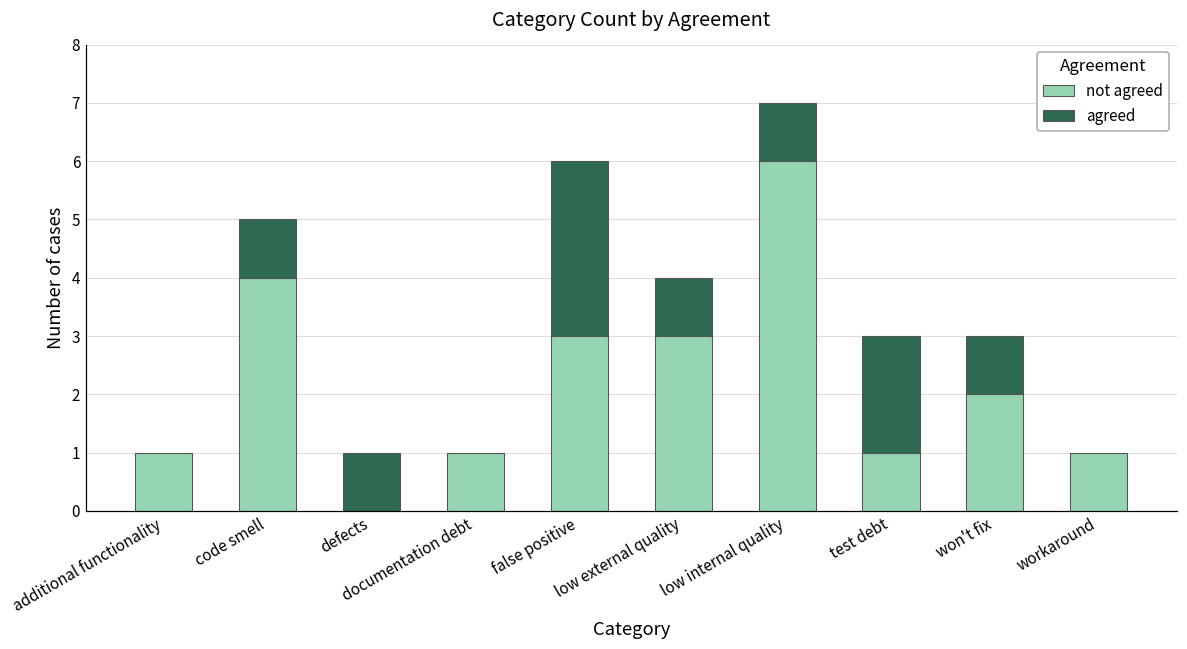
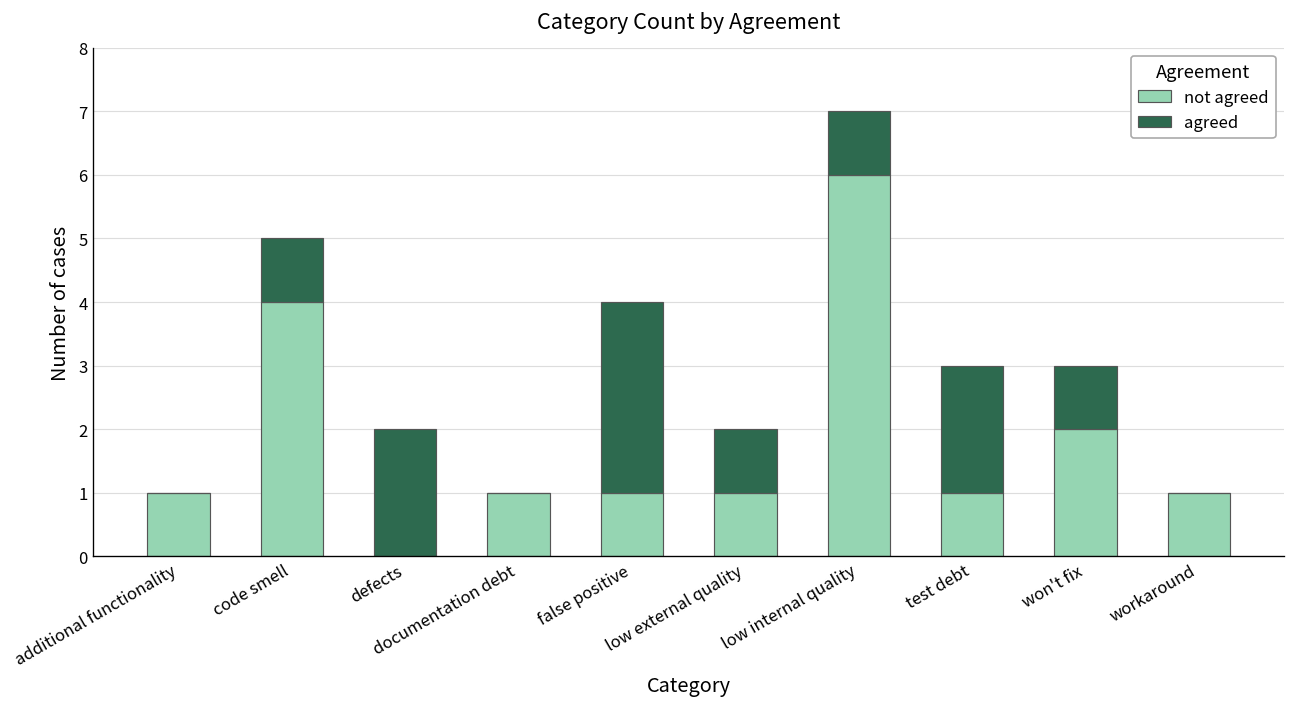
agreed, defects: 1 -> 2
not agreed, false positive: 3 -> 1
not agreed, low external quality: 3 -> 1
